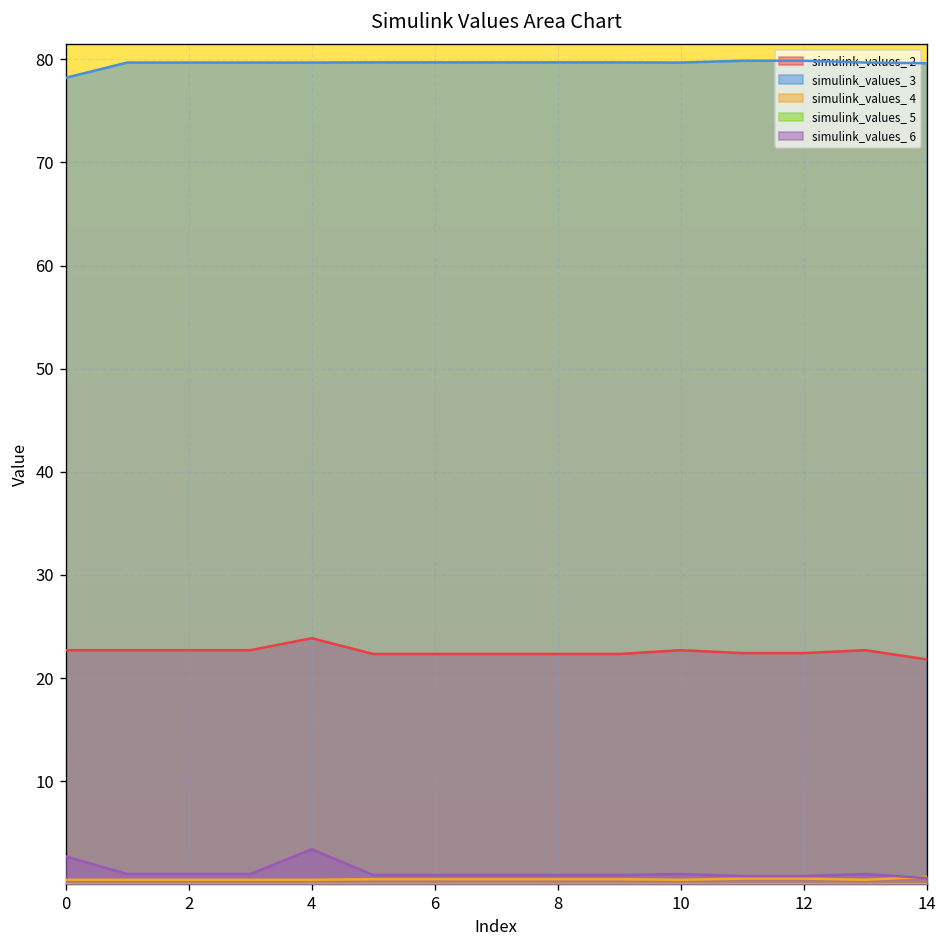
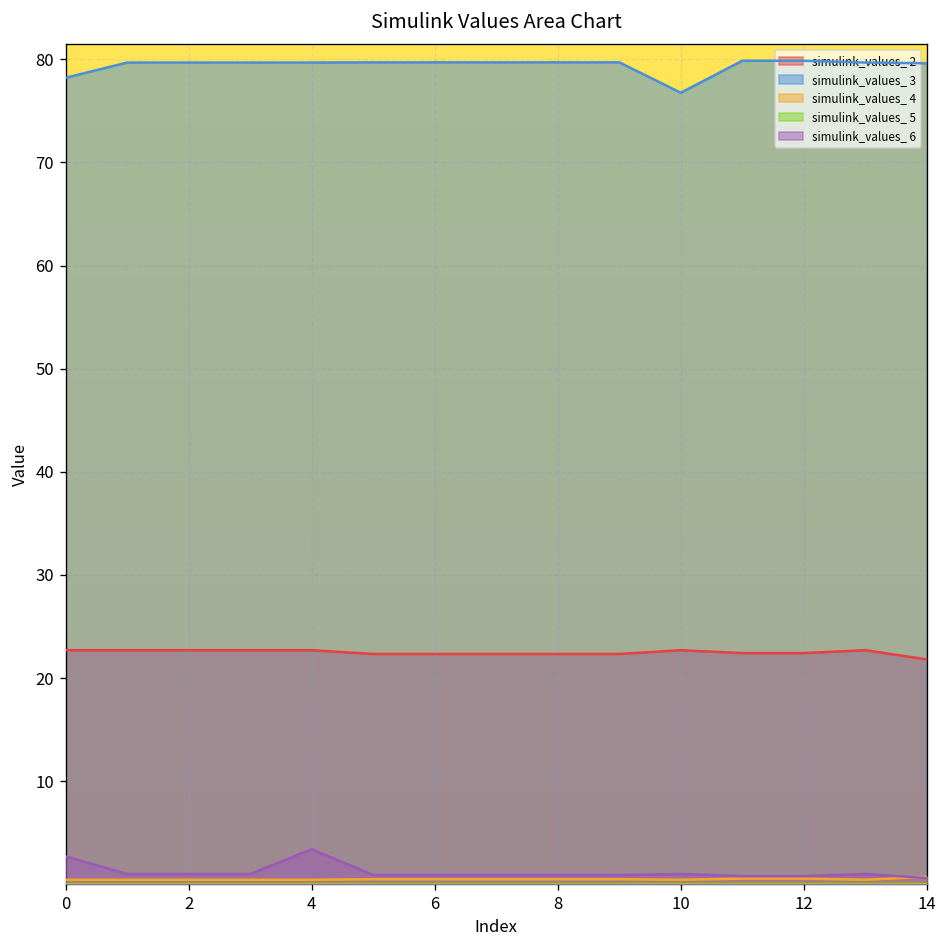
simulink_values_ 2, 4: 24 -> 23
simulink_values_ 3, 10: 80 -> 77
